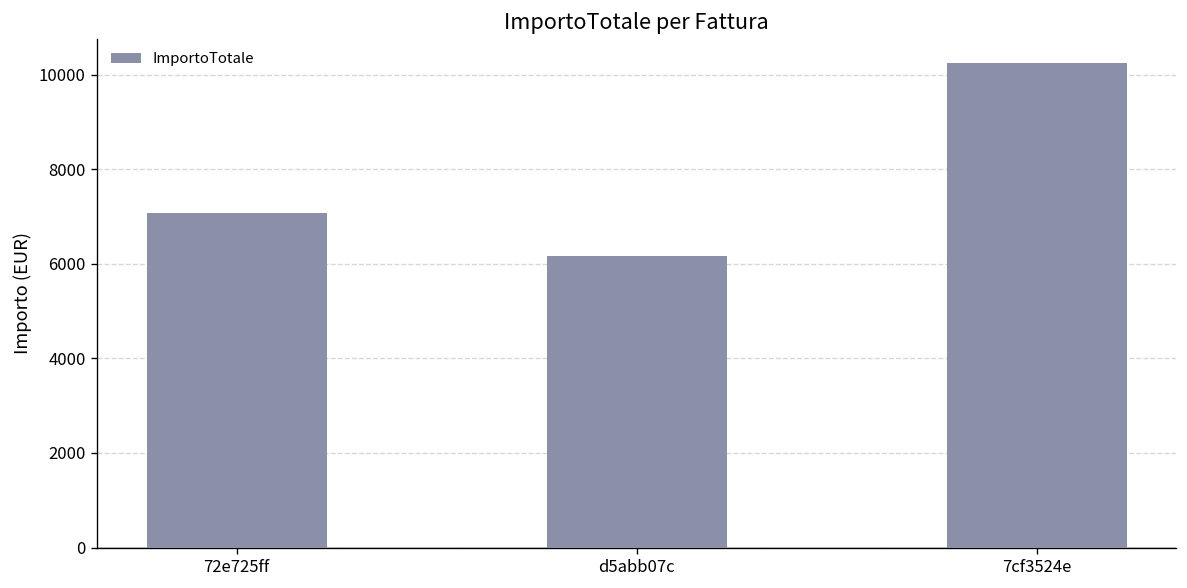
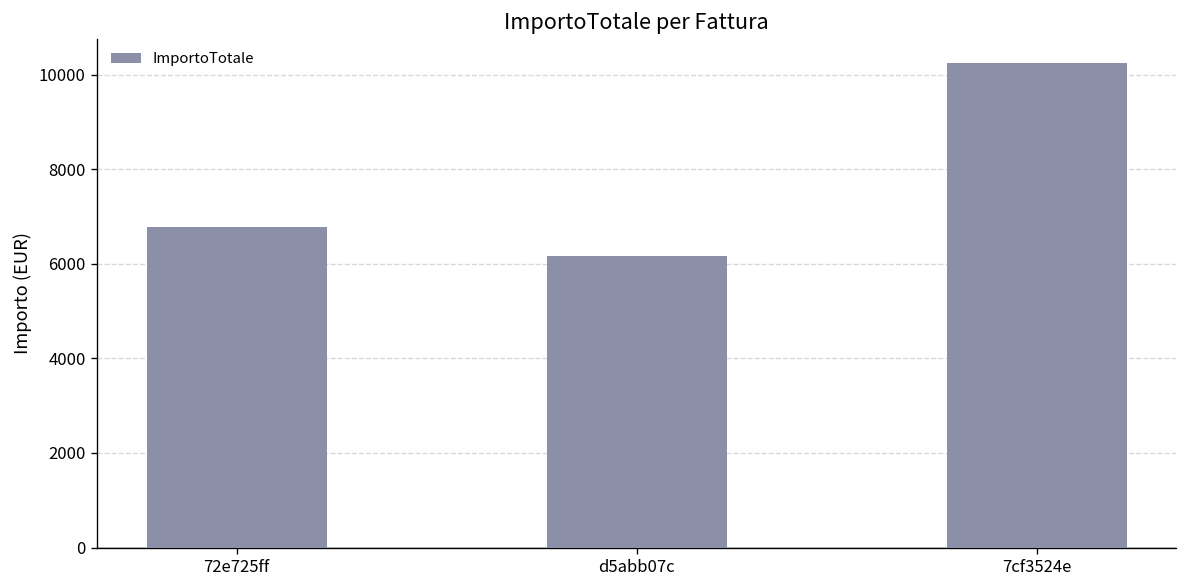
72e725ff: 7100 -> 6800
